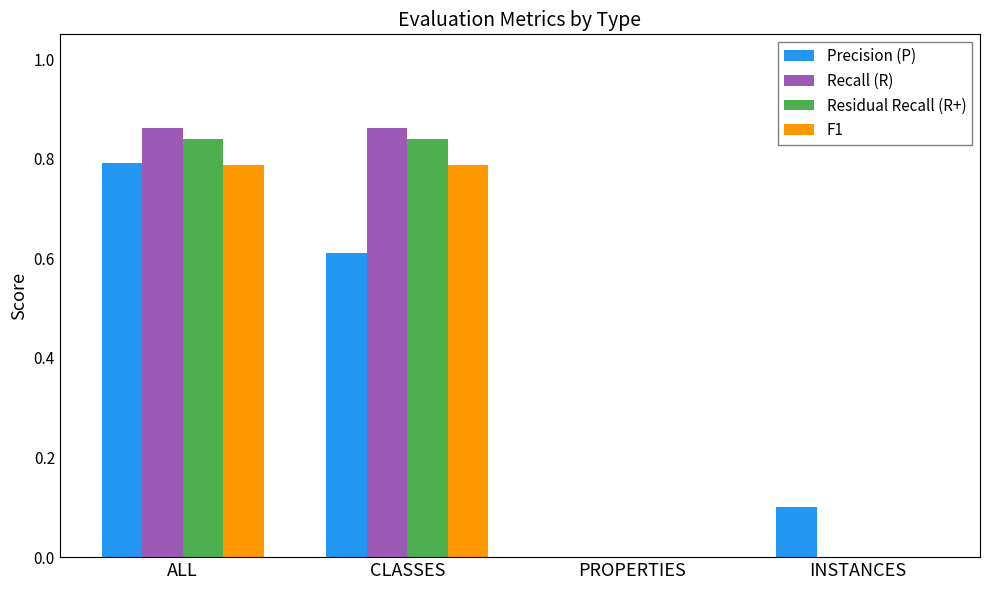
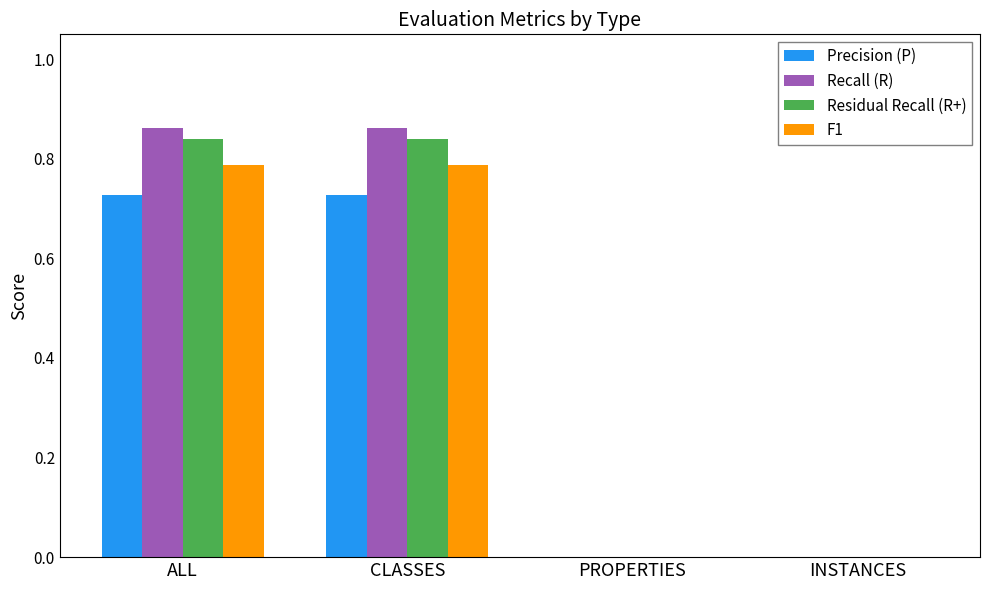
Precision (P), ALL: 0.79 -> 0.73
Precision (P), CLASSES: 0.61 -> 0.73
Precision (P), INSTANCES: 0.1 -> 0.0
